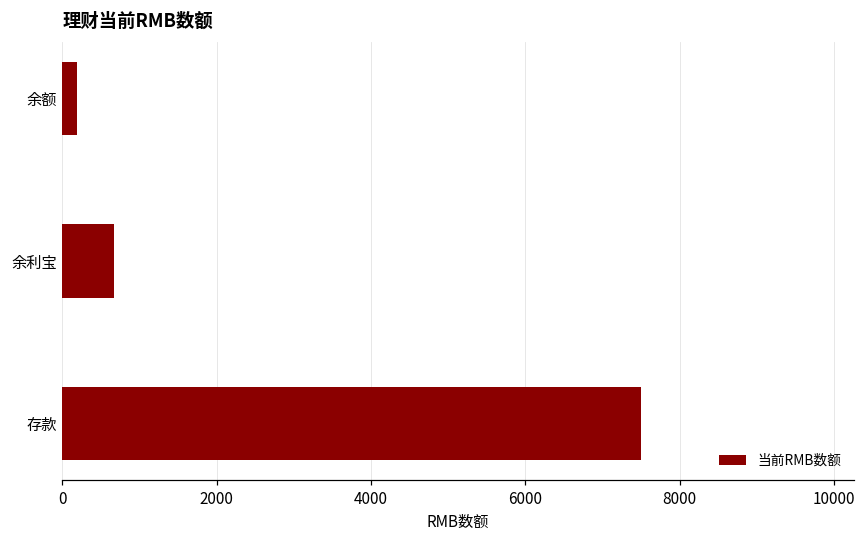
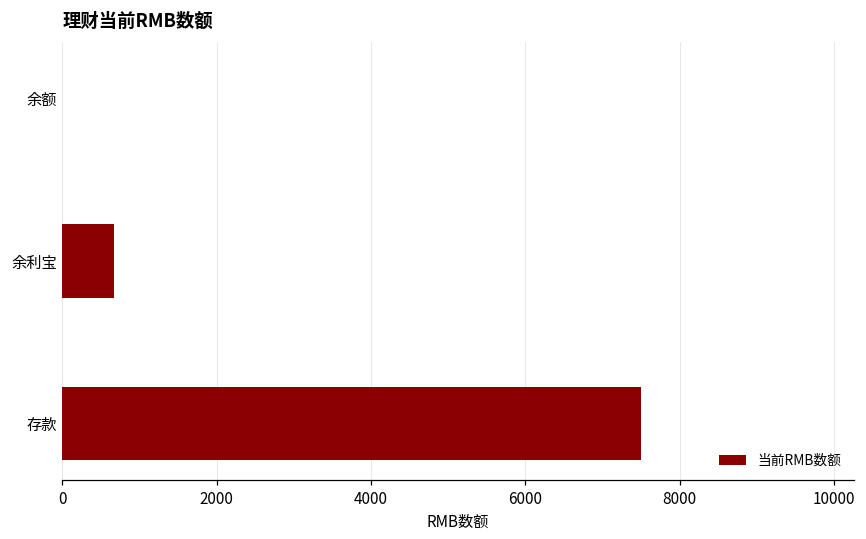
余额: 200 -> 0
